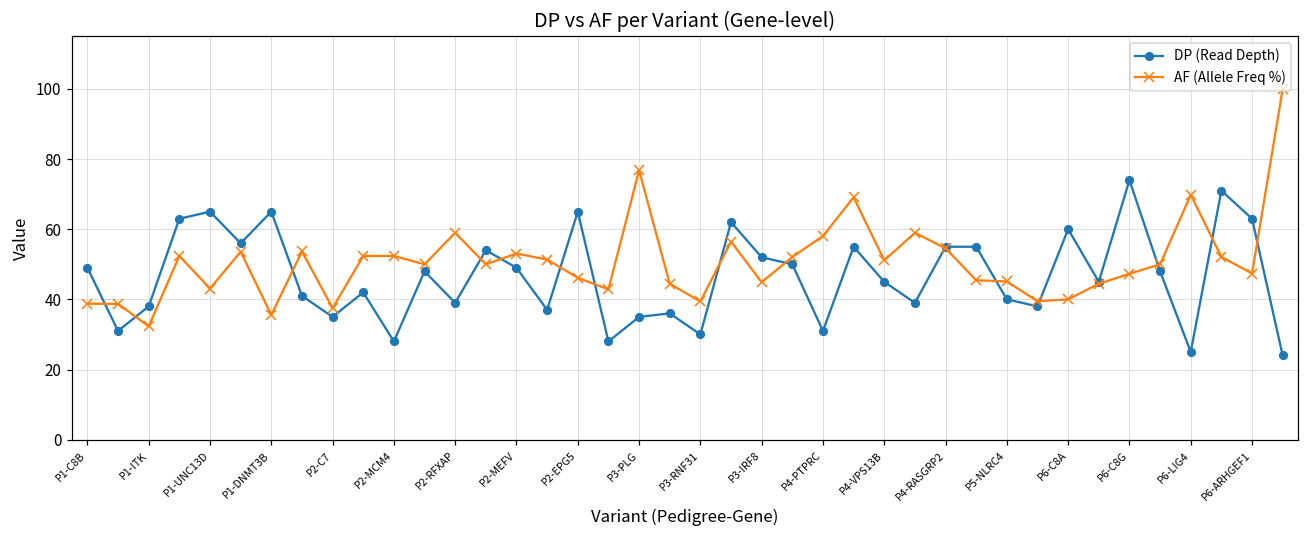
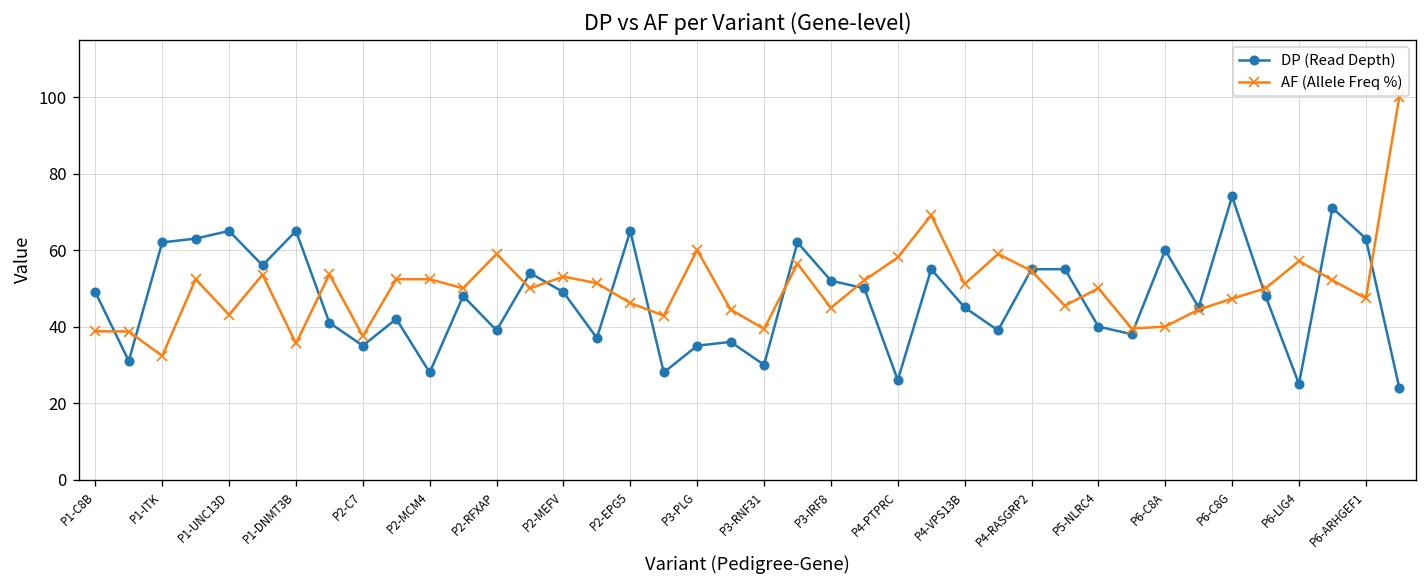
DP (Read Depth), P1-ITK: 38 -> 62
AF (Allele Freq %), P3-PLG: 77 -> 60
DP (Read Depth), P4-PTPRC: 31 -> 26
AF (Allele Freq %), P5-NLRC4: 45 -> 50
AF (Allele Freq %), P6-LIG4: 70 -> 57
